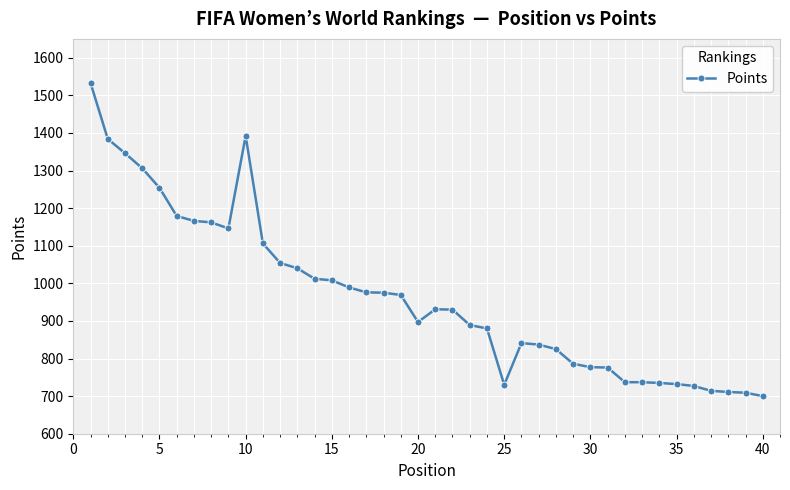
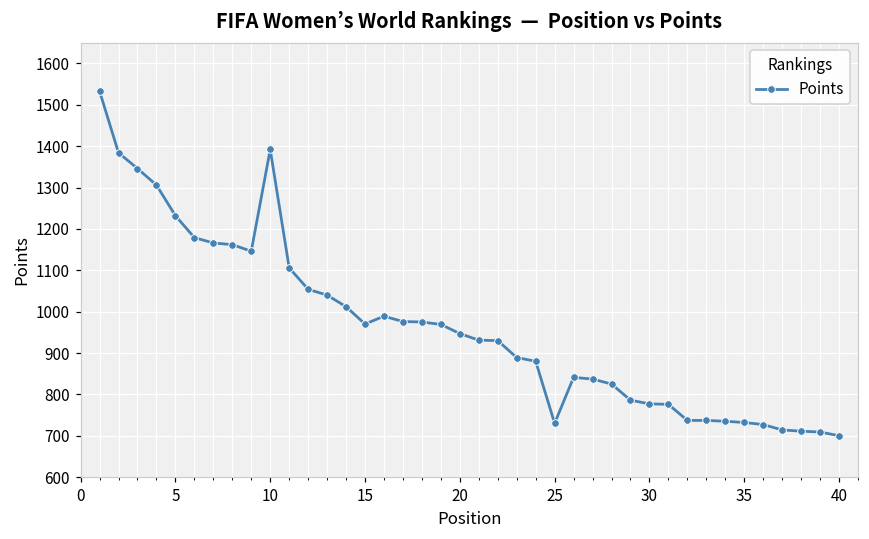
5: 1250 -> 1230
15: 1010 -> 970
20: 900 -> 950
